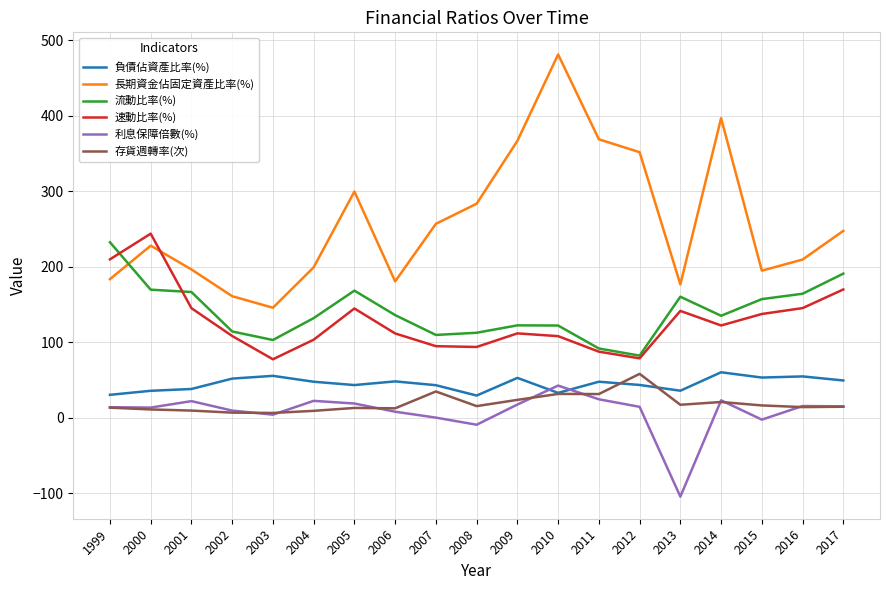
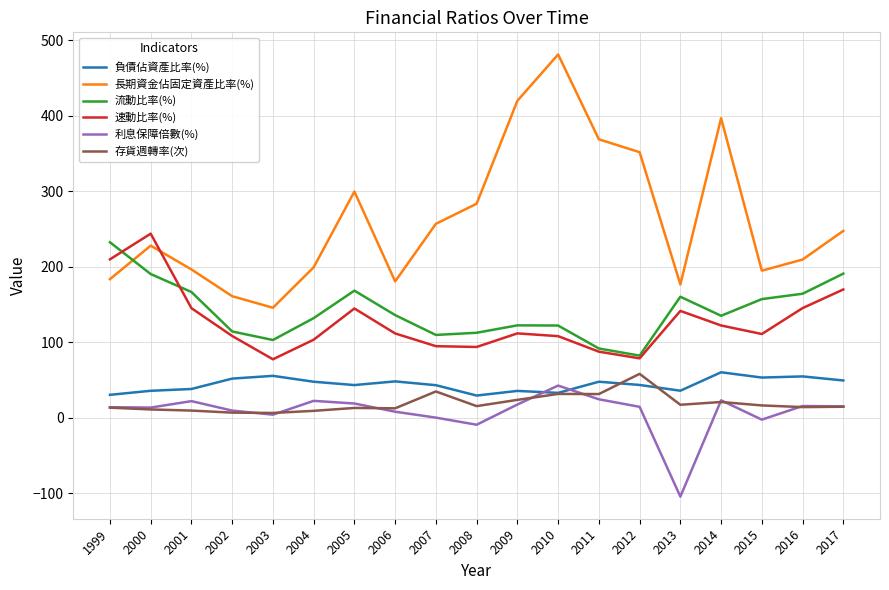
流動比率(%), 2000: 170 -> 190
負債佔資產比率(%), 2009: 50 -> 40
長期資金佔固定資產比率(%), 2009: 370 -> 420
速動比率(%), 2015: 140 -> 110
